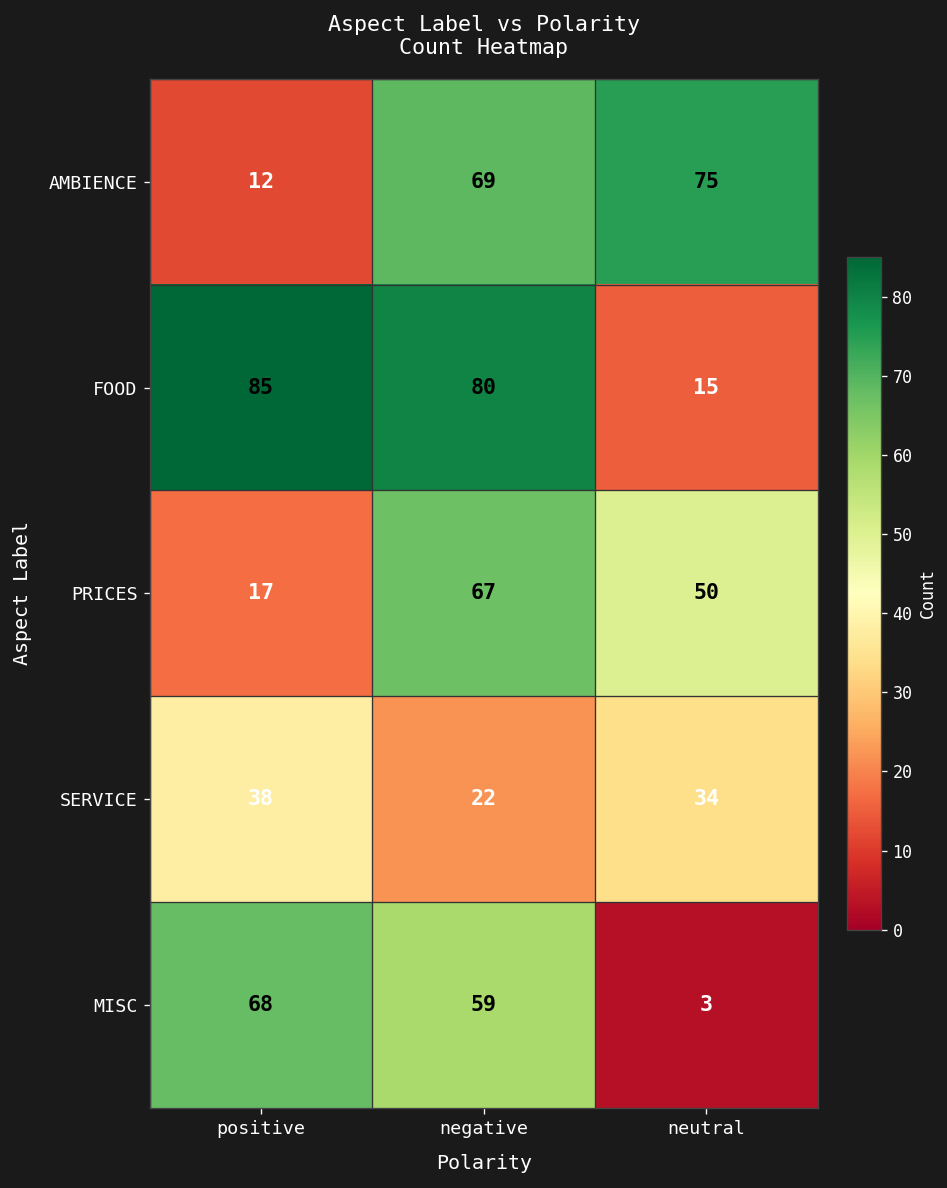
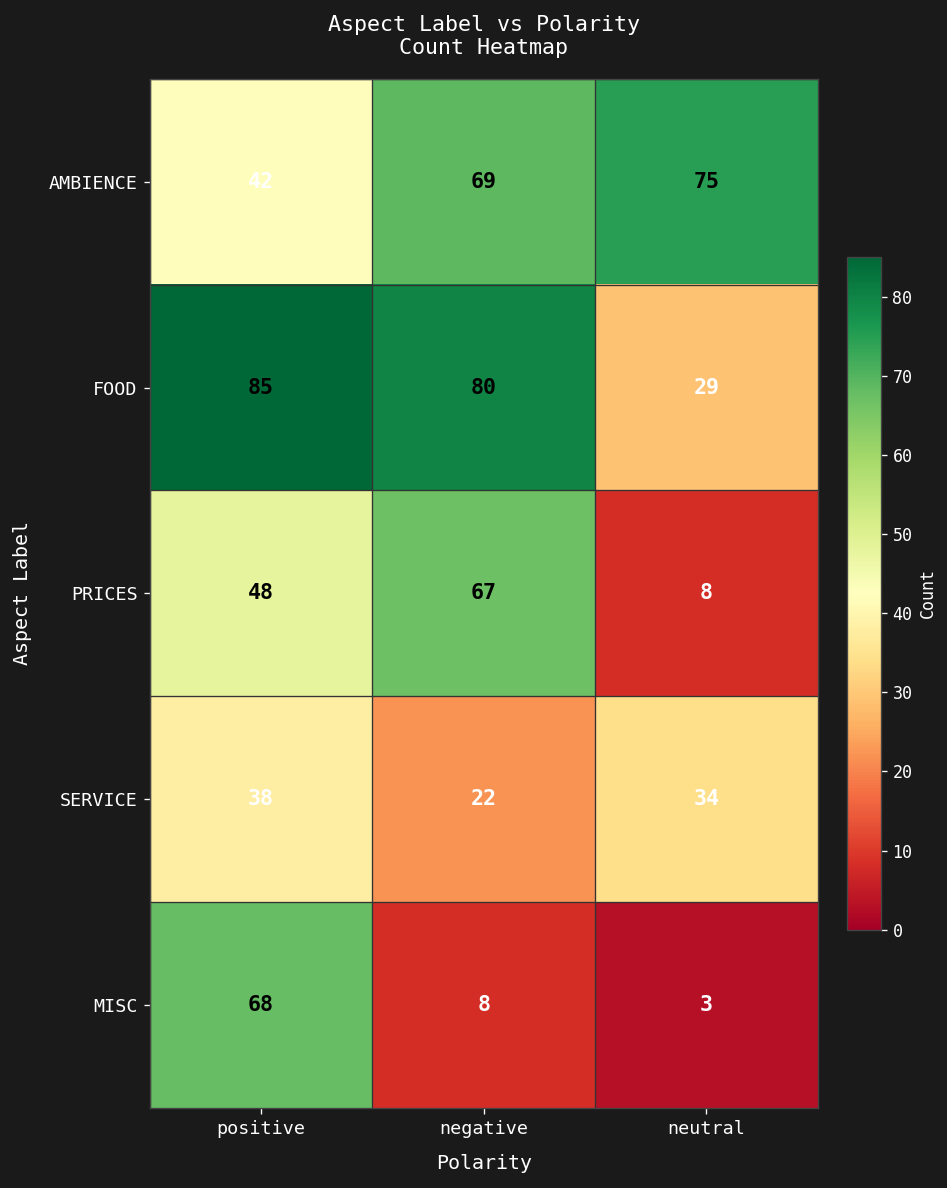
AMBIENCE, positive: 12 -> 42
FOOD, neutral: 15 -> 29
PRICES, positive: 17 -> 48
PRICES, neutral: 50 -> 8
MISC, negative: 59 -> 8
